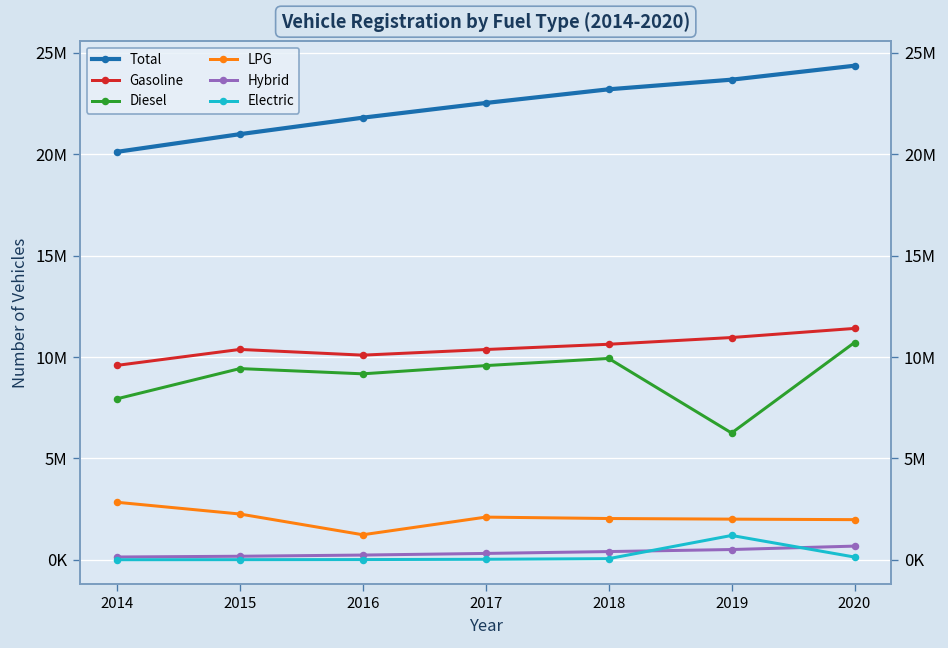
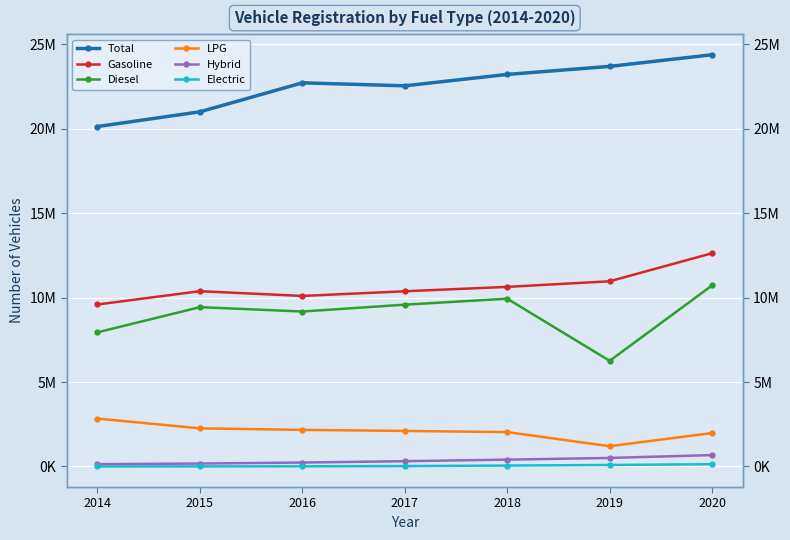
Total, 2016: 21800000 -> 22700000
LPG, 2016: 1200000 -> 2200000
LPG, 2019: 2000000 -> 1200000
Electric, 2019: 1200000 -> 100000
Gasoline, 2020: 11400000 -> 12600000
